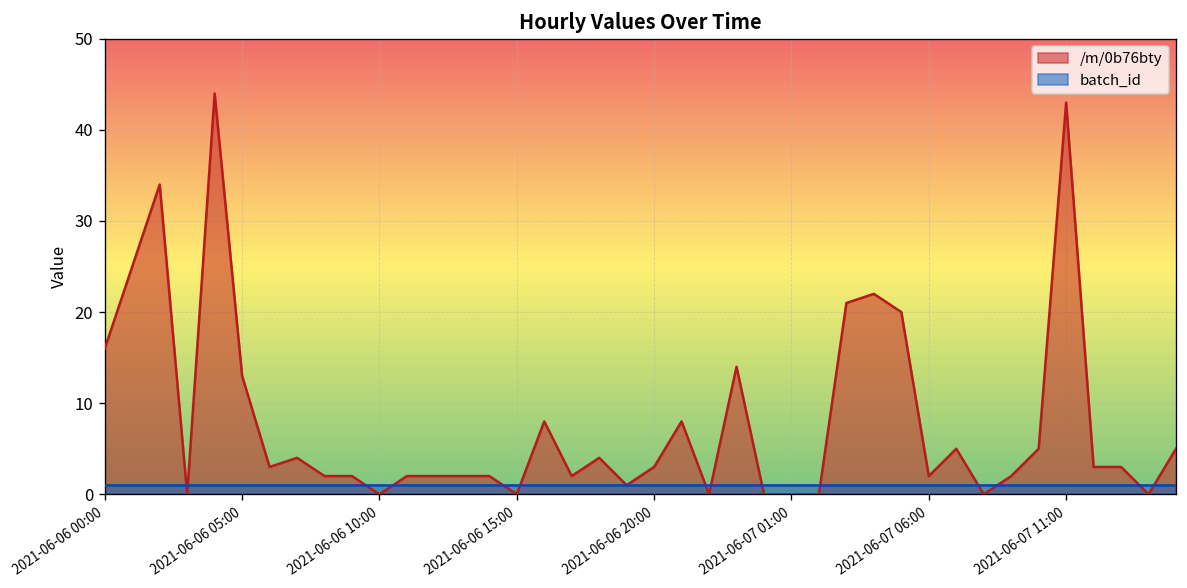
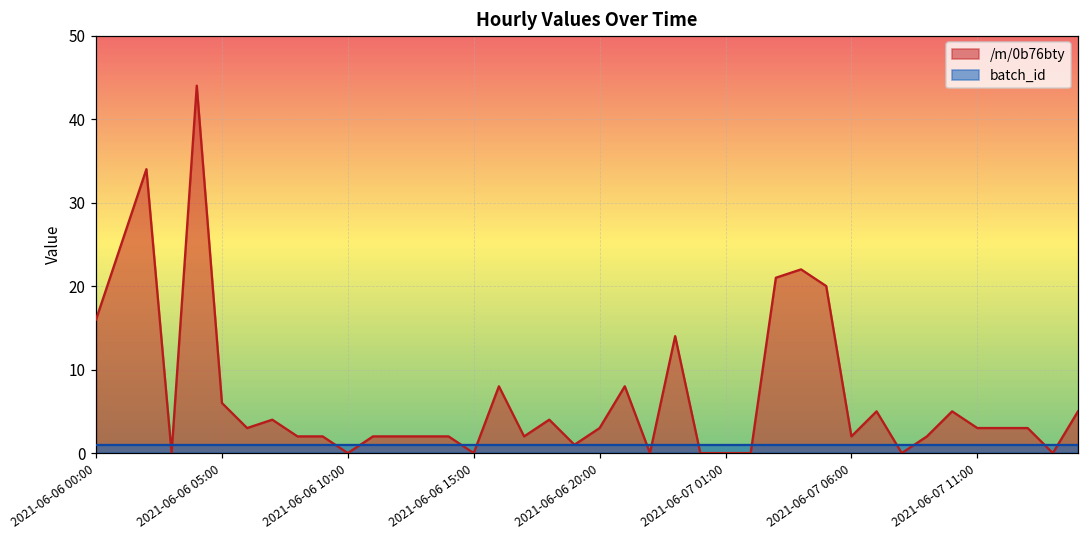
/m/0b76bty, 2021-06-06 05:00: 13 -> 6
/m/0b76bty, 2021-06-07 11:00: 43 -> 3
